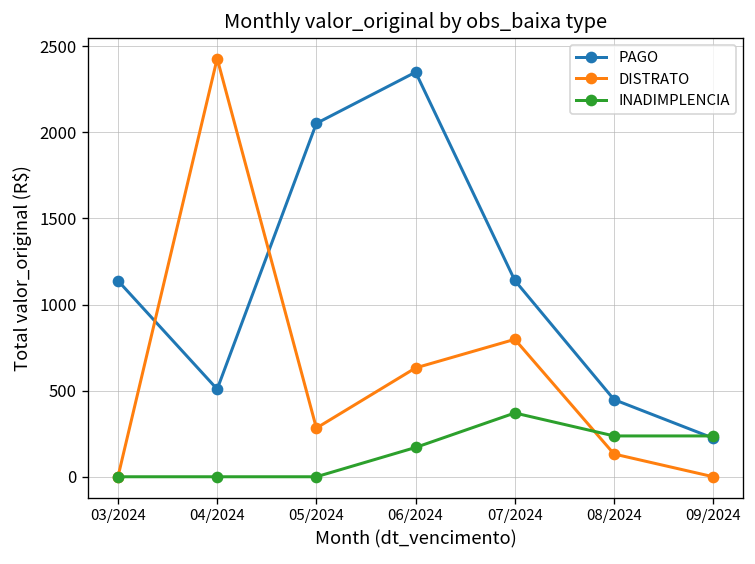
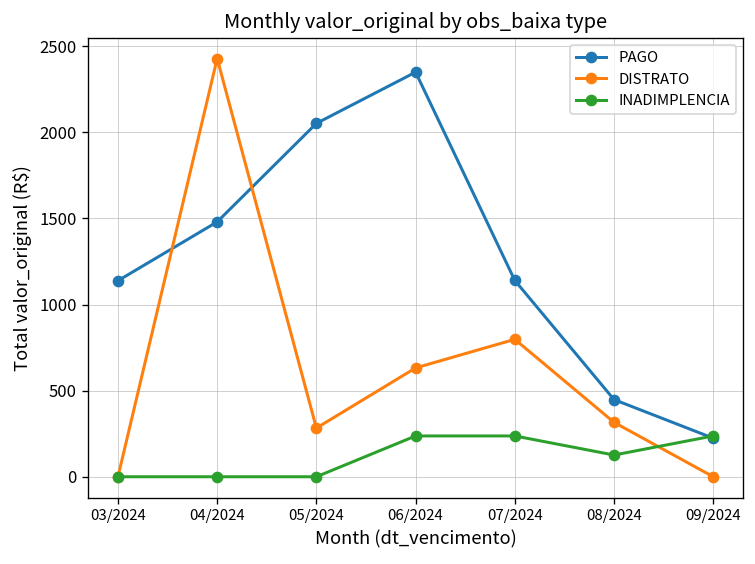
PAGO, 04/2024: 510 -> 1480
INADIMPLENCIA, 06/2024: 170 -> 240
INADIMPLENCIA, 07/2024: 370 -> 240
DISTRATO, 08/2024: 130 -> 320
INADIMPLENCIA, 08/2024: 240 -> 130
